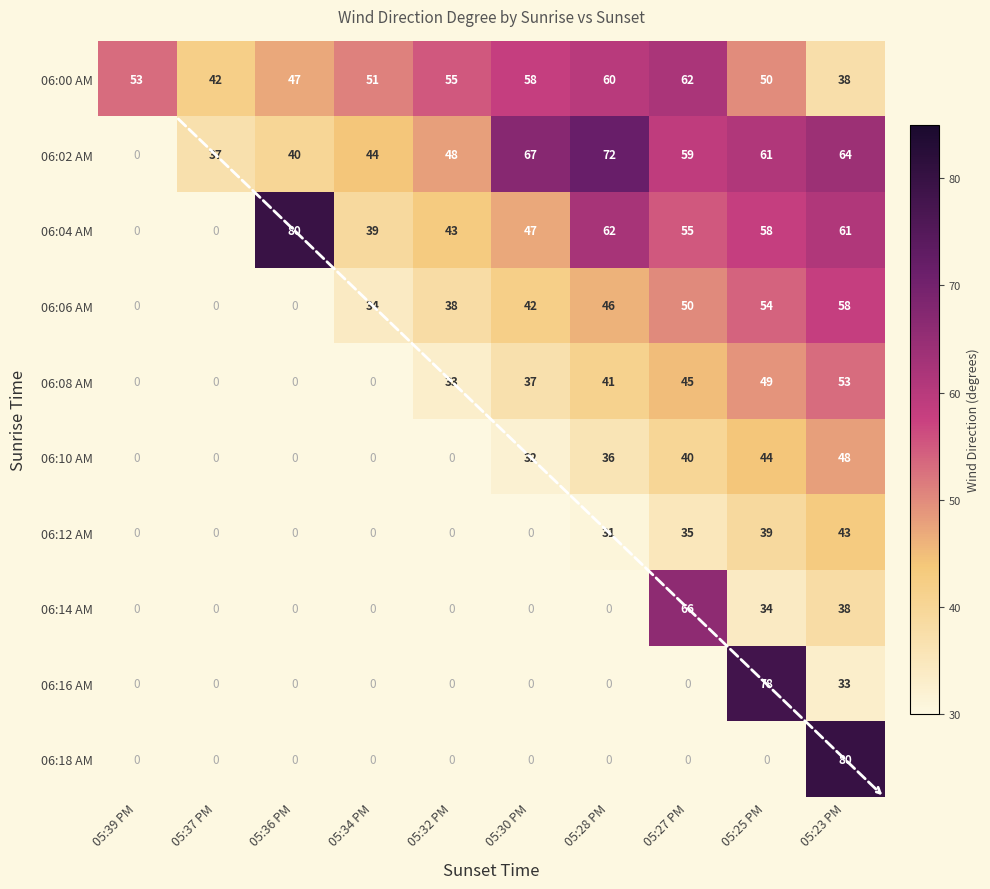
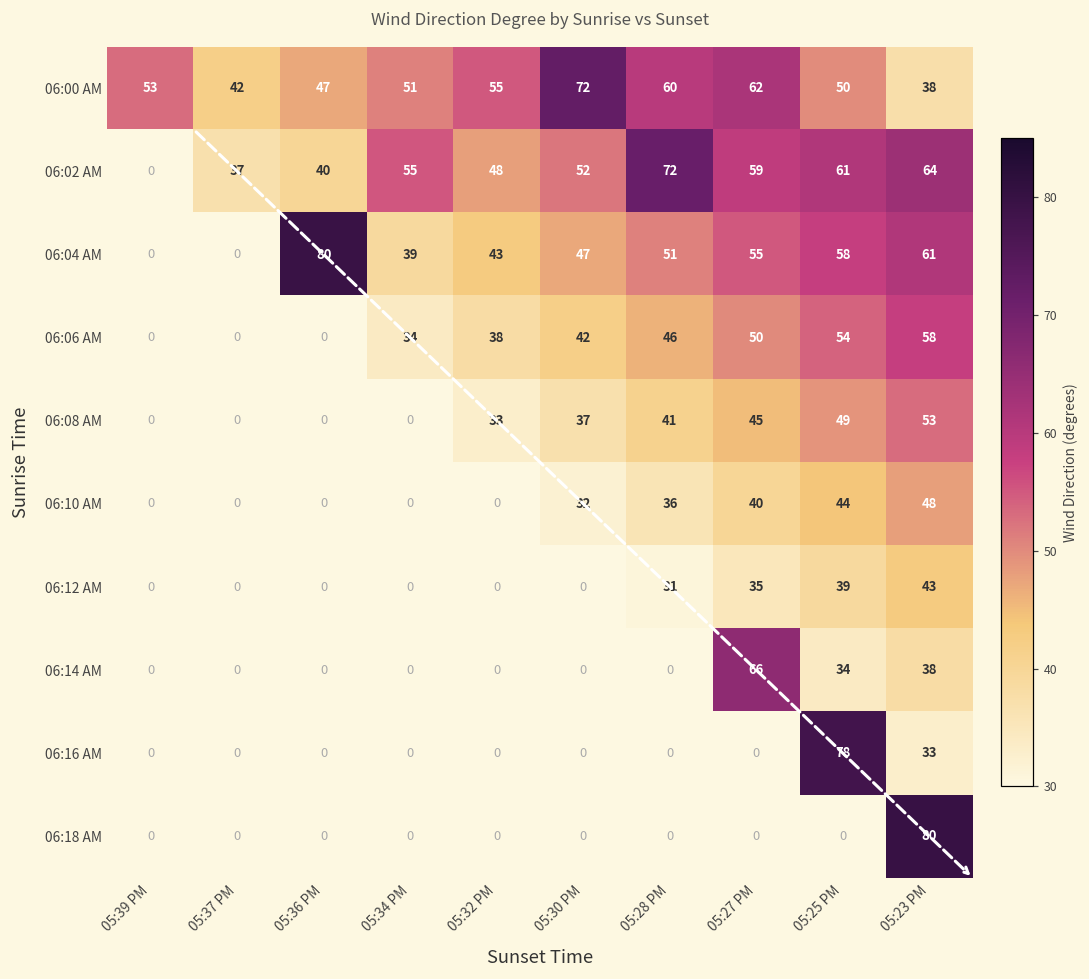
06:00 AM, 05:30 PM: 58 -> 72
06:02 AM, 05:34 PM: 44 -> 55
06:02 AM, 05:30 PM: 67 -> 52
06:04 AM, 05:28 PM: 62 -> 51
